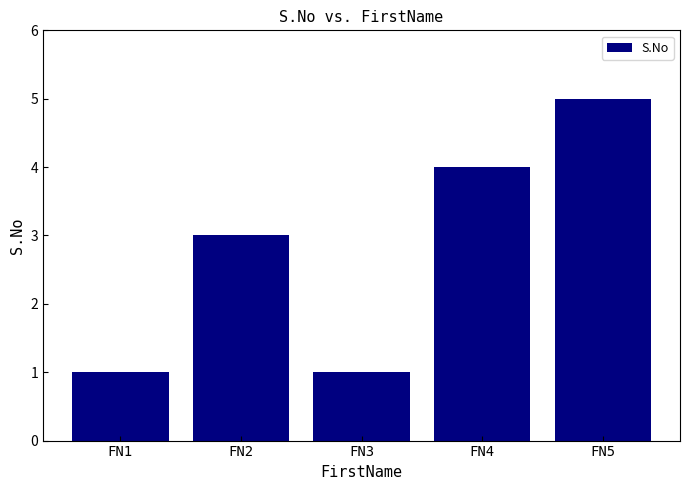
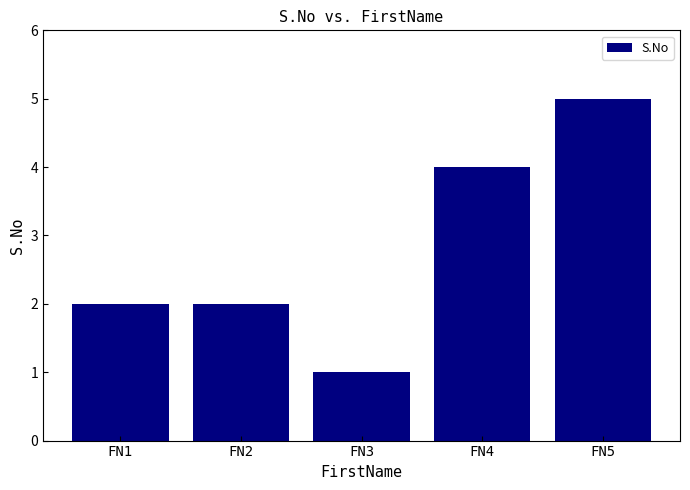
FN1: 1 -> 2
FN2: 3 -> 2
